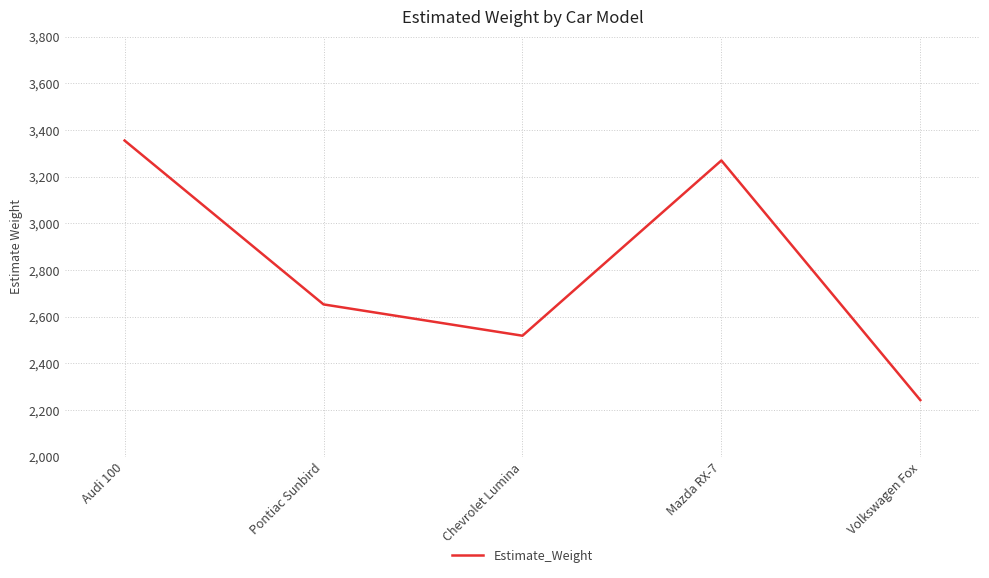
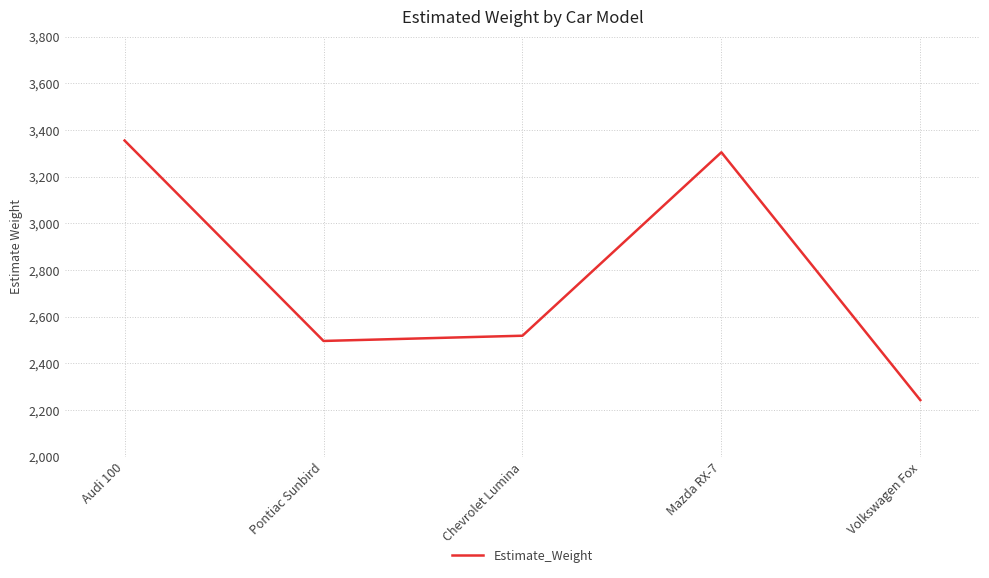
Pontiac Sunbird: 2,650 -> 2,500
Mazda RX-7: 3,270 -> 3,300
